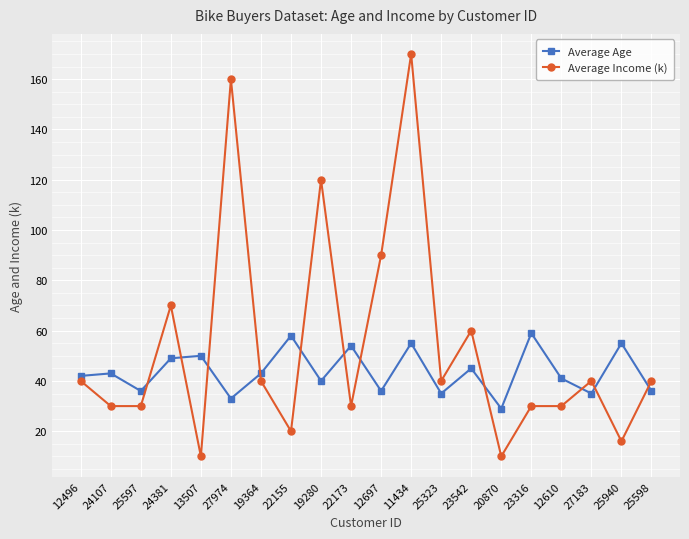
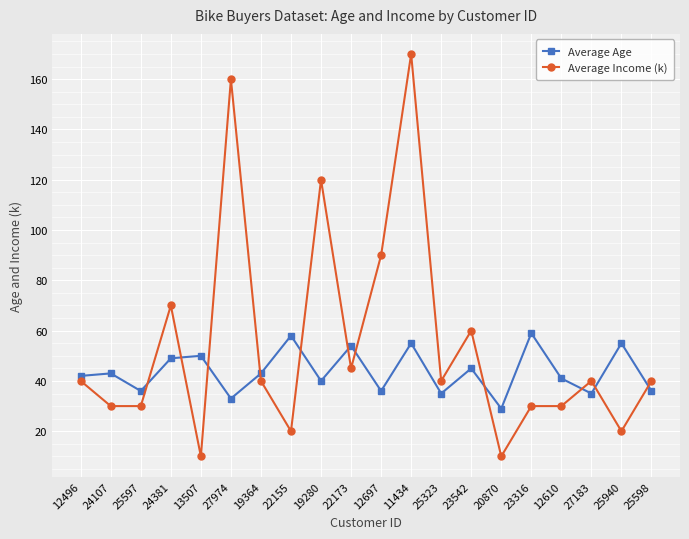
Average Income (k), 22173: 30 -> 45
Average Income (k), 25940: 16 -> 20
